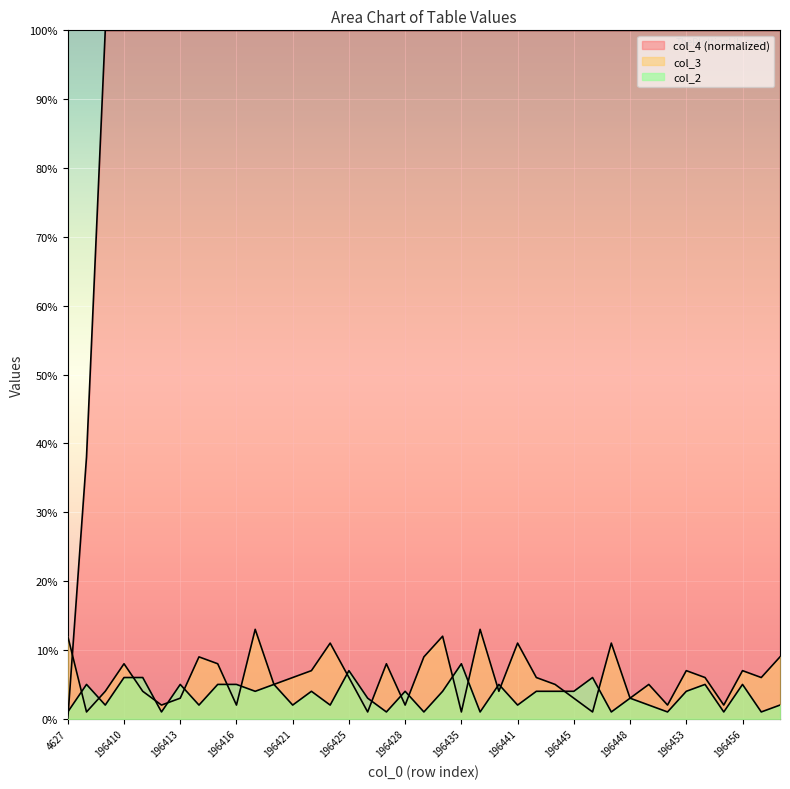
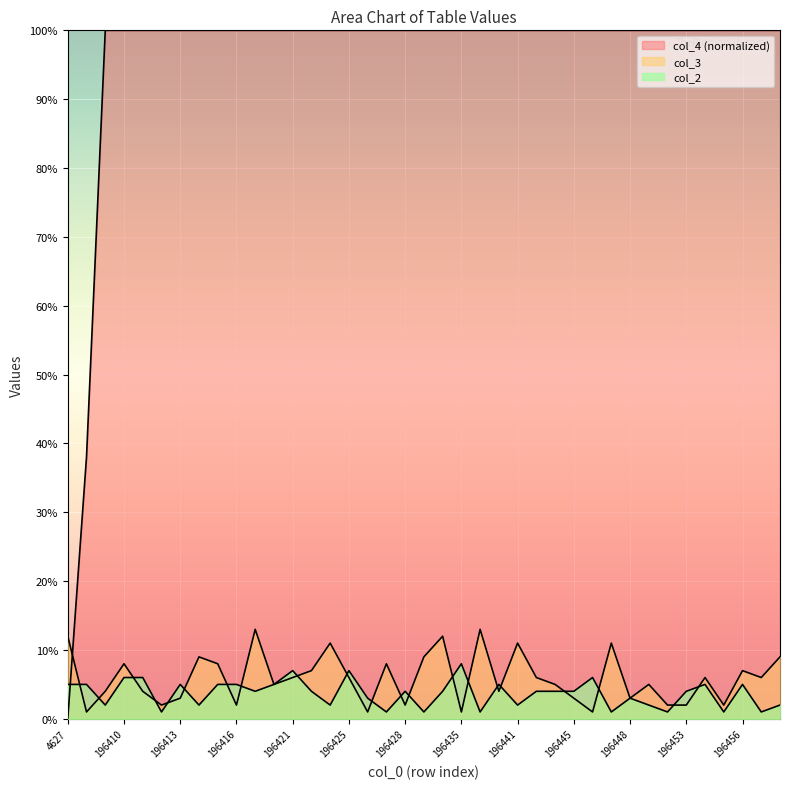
col_2, 4627: 1% -> 5%
col_2, 196421: 2% -> 7%
col_3, 196453: 7% -> 2%
